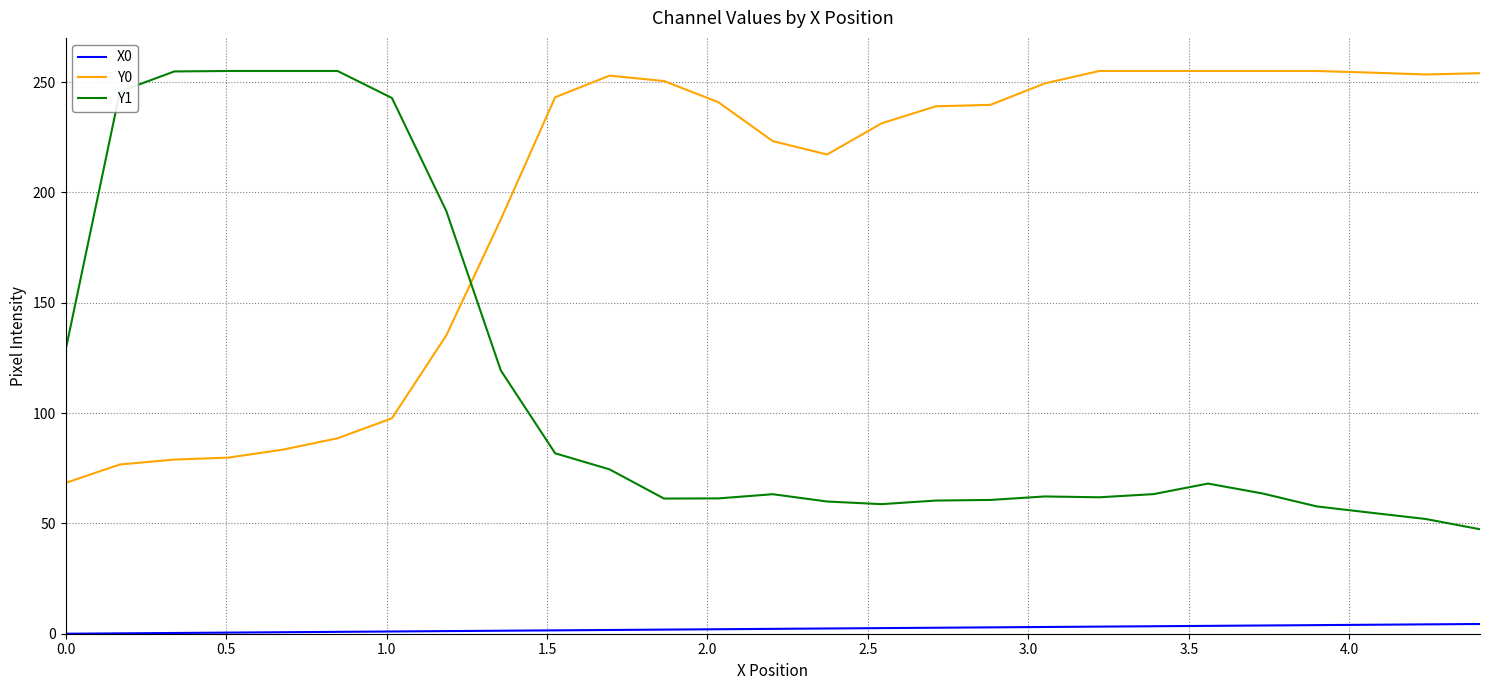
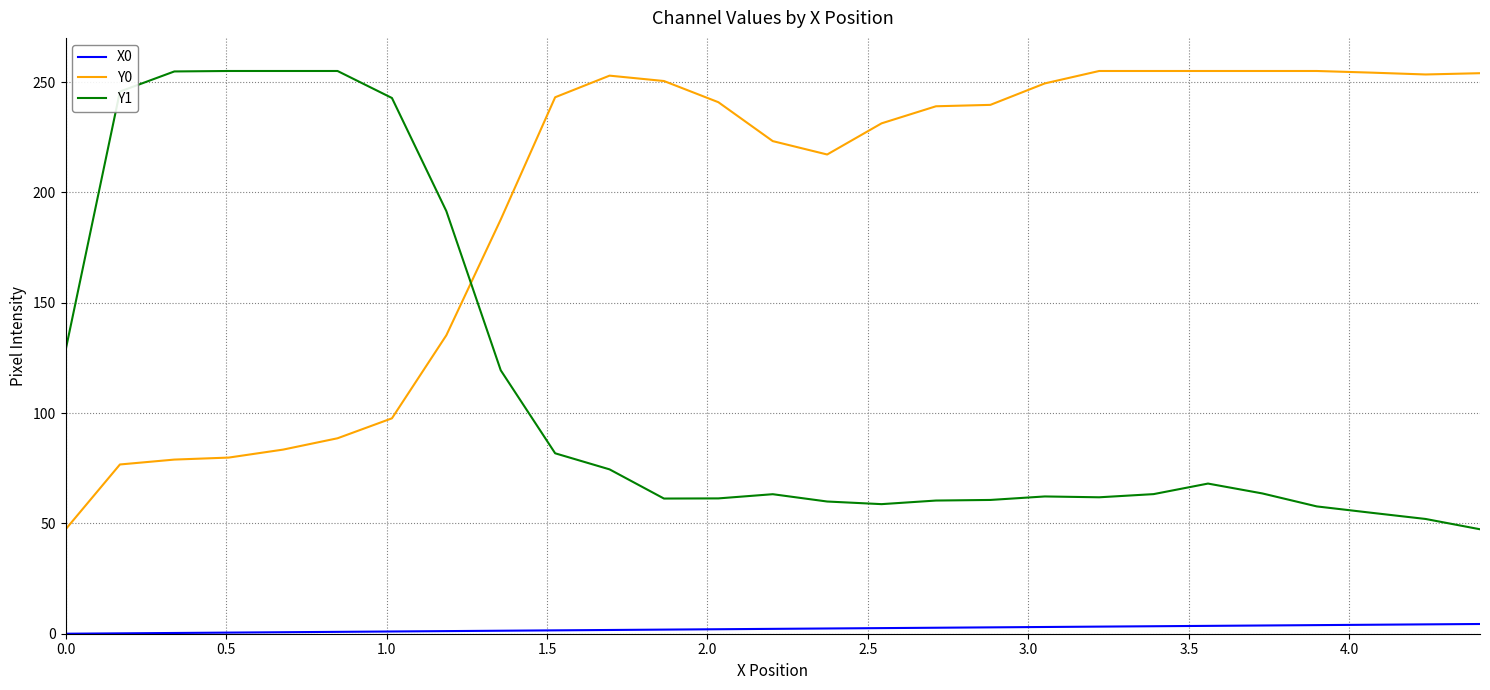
Y0, 0.0: 68 -> 47
